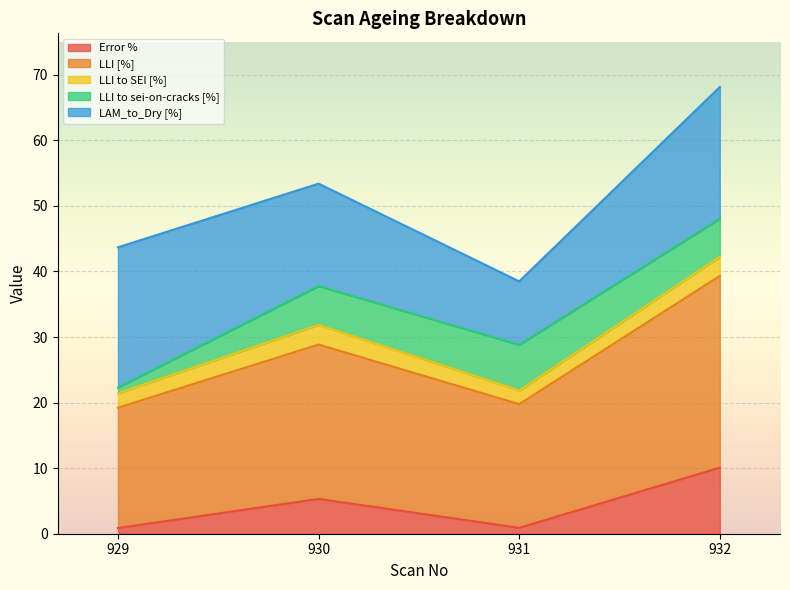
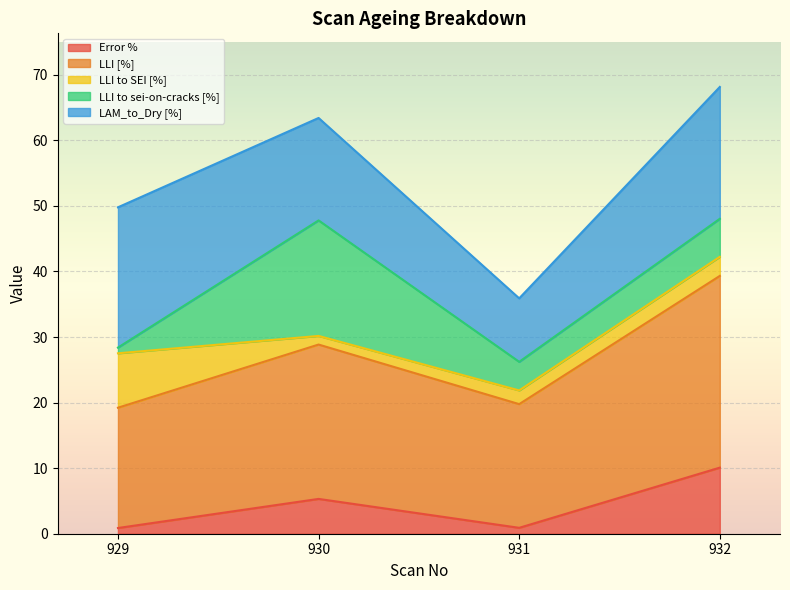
LLI to SEI [%], 929: 2 -> 8
LLI to SEI [%], 930: 3 -> 1
LLI to sei-on-cracks [%], 930: 6 -> 18
LLI to sei-on-cracks [%], 931: 7 -> 4
